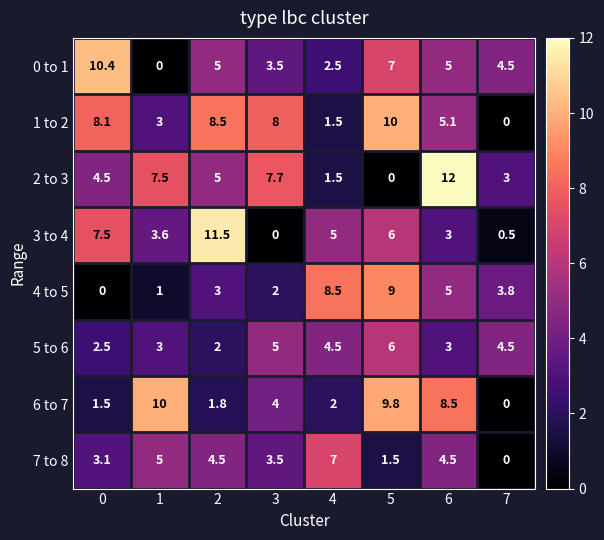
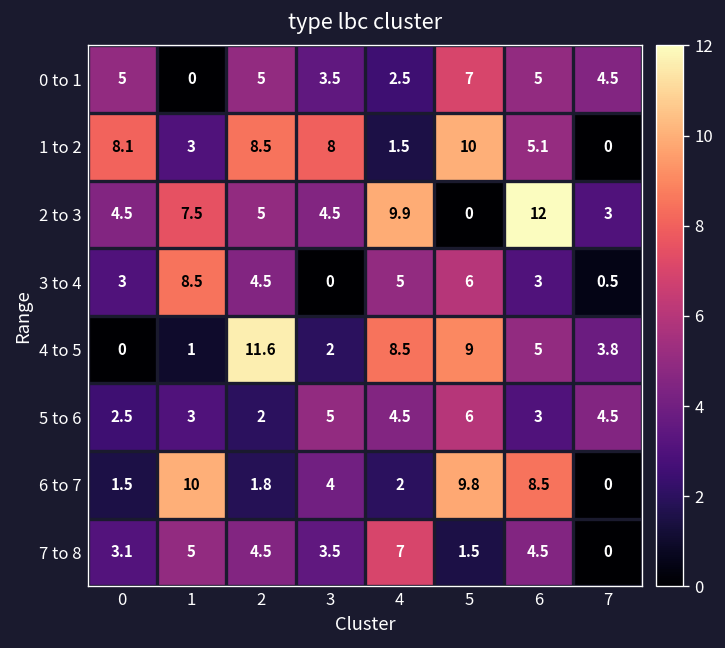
0 to 1, 0: 10.4 -> 5
2 to 3, 3: 7.7 -> 4.5
2 to 3, 4: 1.5 -> 9.9
3 to 4, 0: 7.5 -> 3
3 to 4, 1: 3.6 -> 8.5
3 to 4, 2: 11.5 -> 4.5
4 to 5, 2: 3 -> 11.6
